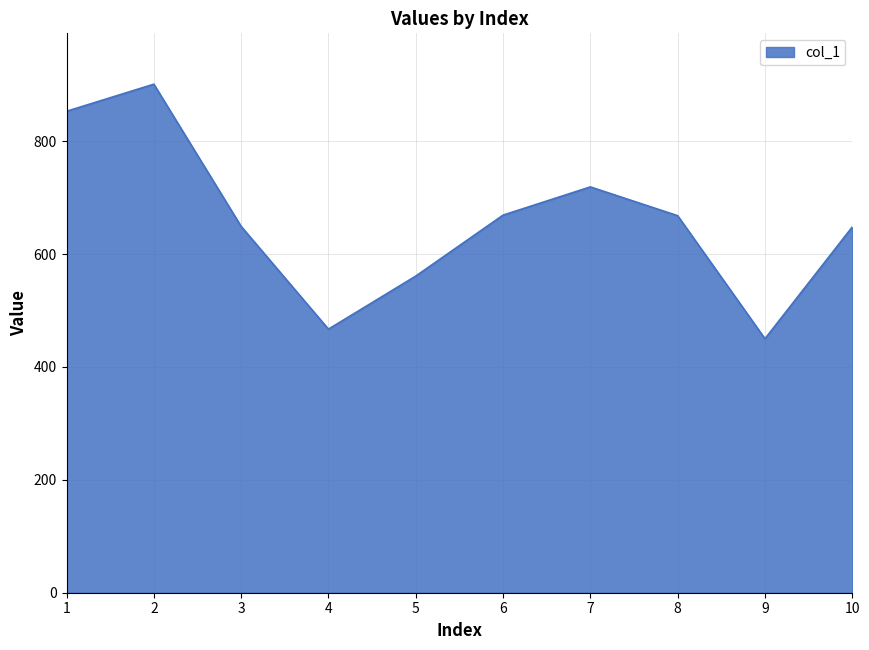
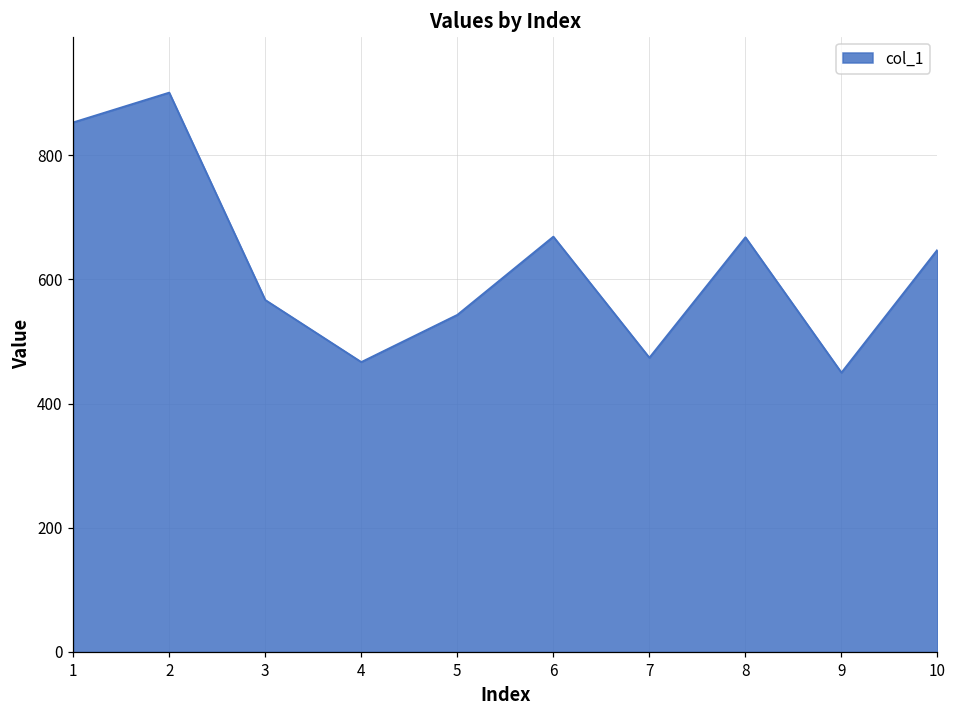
3: 650 -> 570
5: 560 -> 540
7: 720 -> 470
